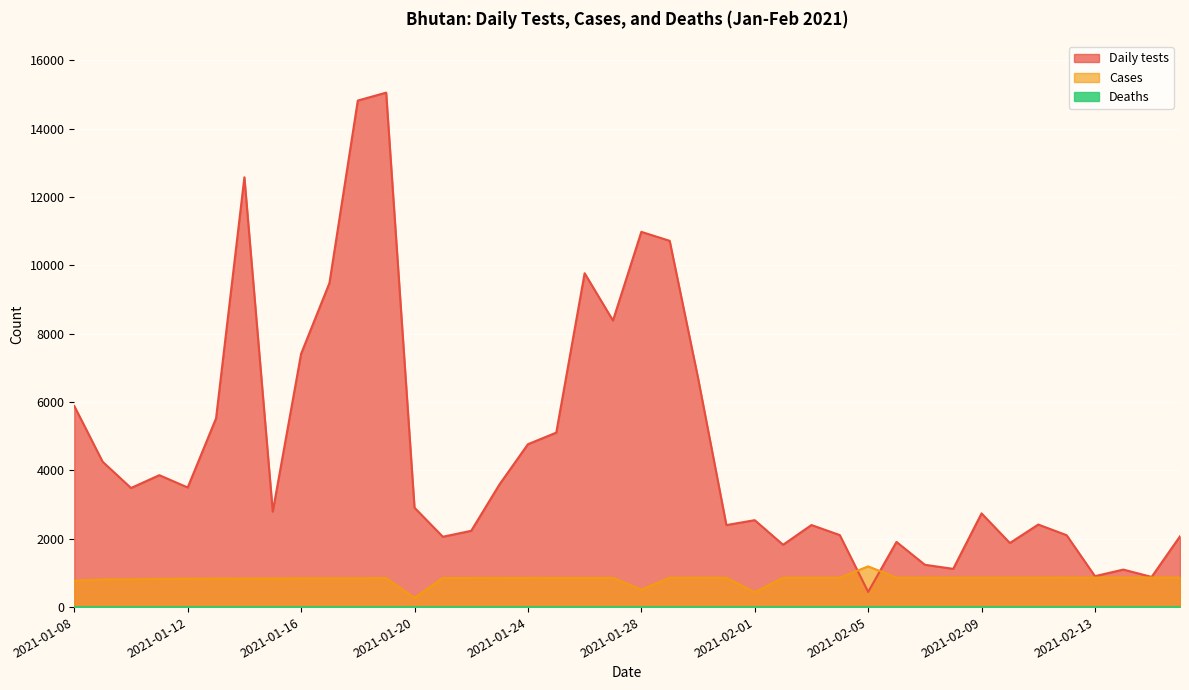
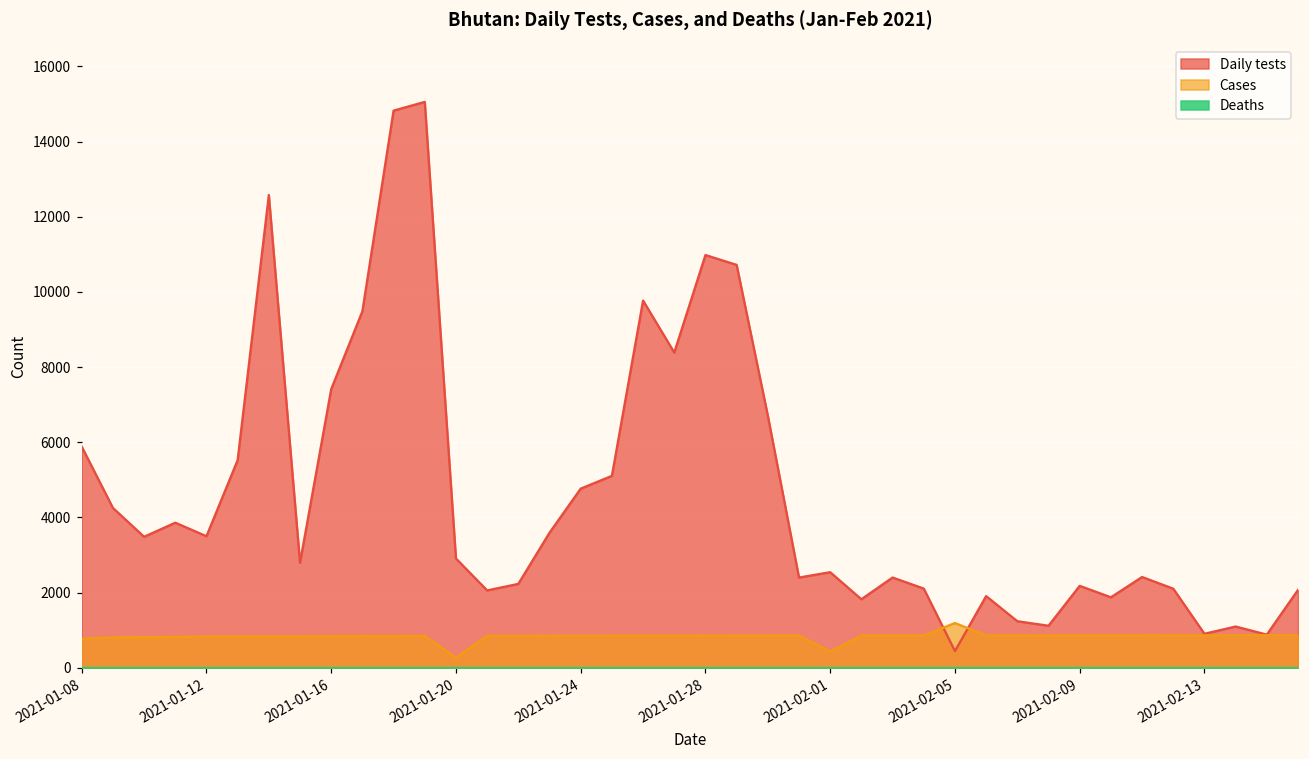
Cases, 2021-01-28: 500 -> 900
Daily tests, 2021-02-09: 2700 -> 2200
